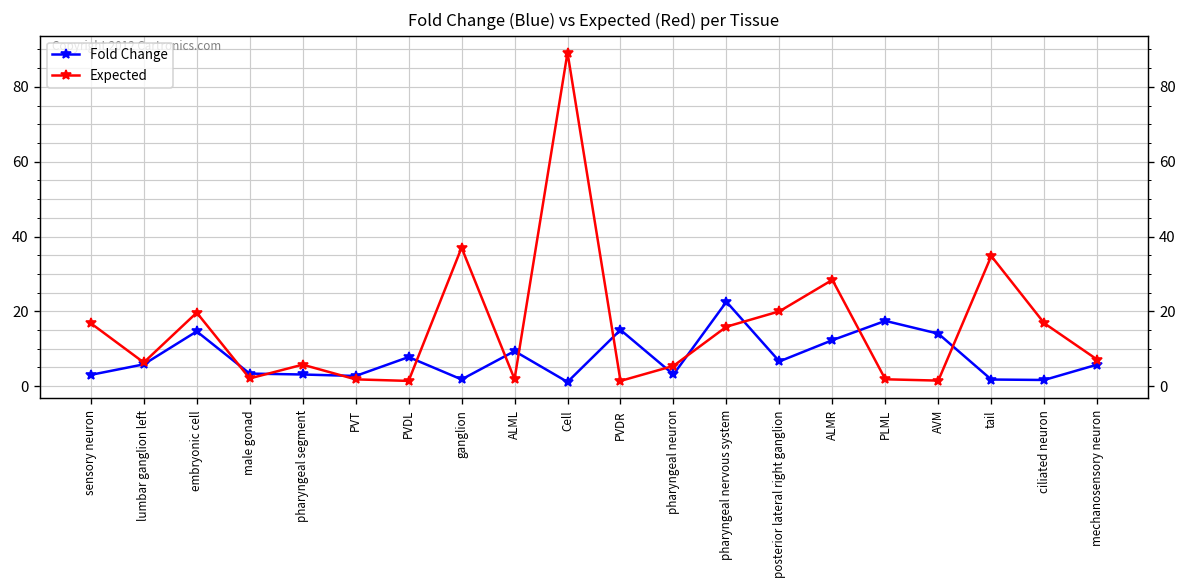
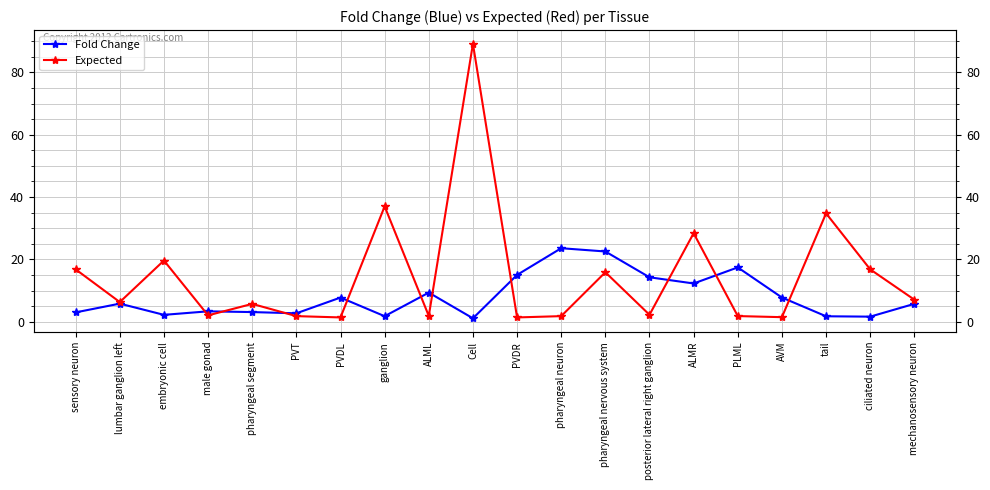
Fold Change, embryonic cell: 15 -> 2
Fold Change, pharyngeal neuron: 3 -> 24
Expected, pharyngeal neuron: 5 -> 2
Fold Change, posterior lateral right ganglion: 7 -> 14
Expected, posterior lateral right ganglion: 20 -> 2
Fold Change, AVM: 14 -> 8
